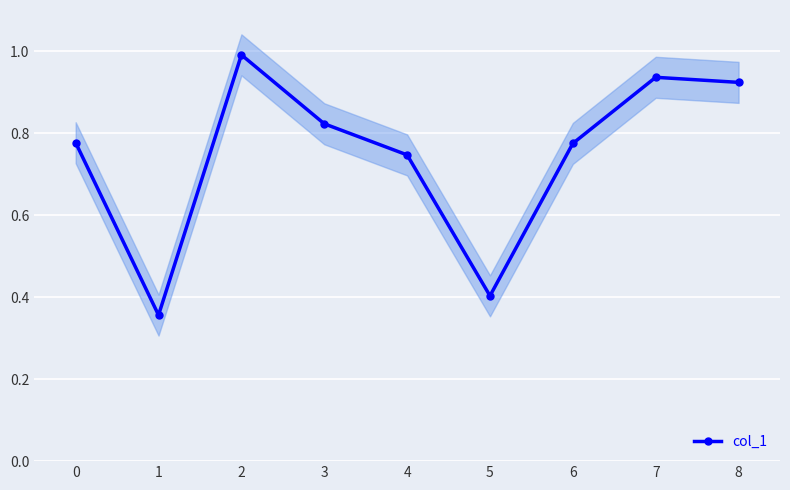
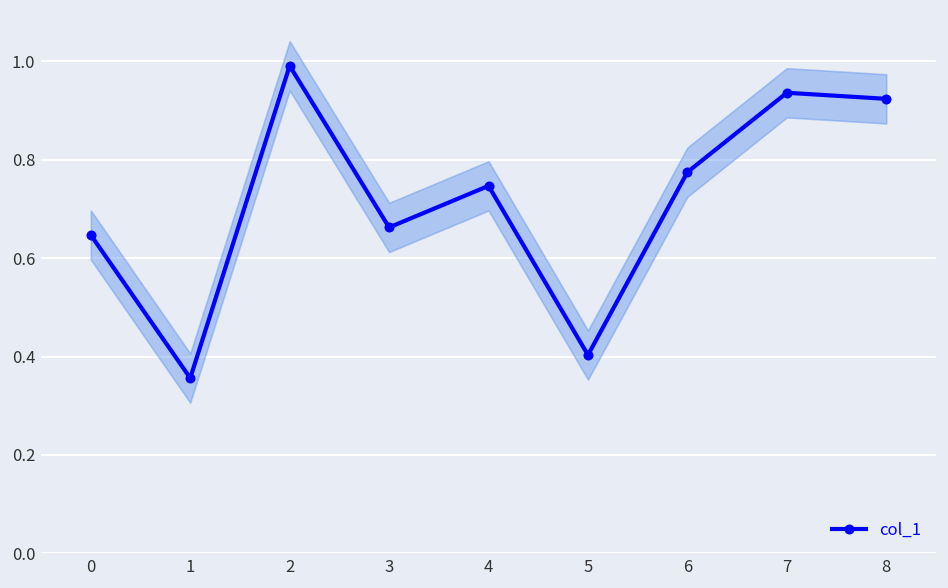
col_1, 0: 0.78 -> 0.65
col_1, 3: 0.82 -> 0.66
